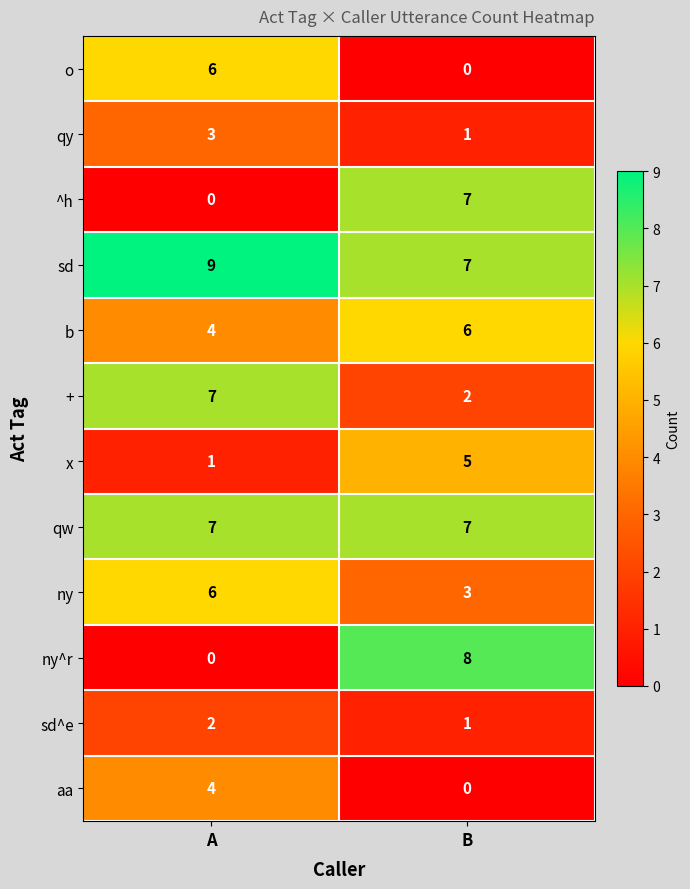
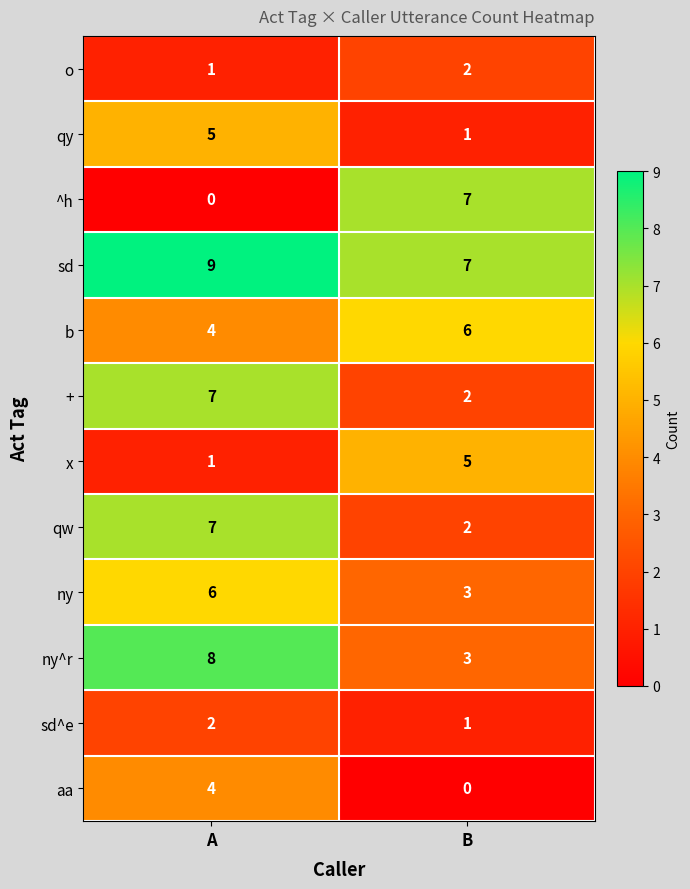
o, A: 6 -> 1
o, B: 0 -> 2
qy, A: 3 -> 5
qw, B: 7 -> 2
ny^r, A: 0 -> 8
ny^r, B: 8 -> 3
